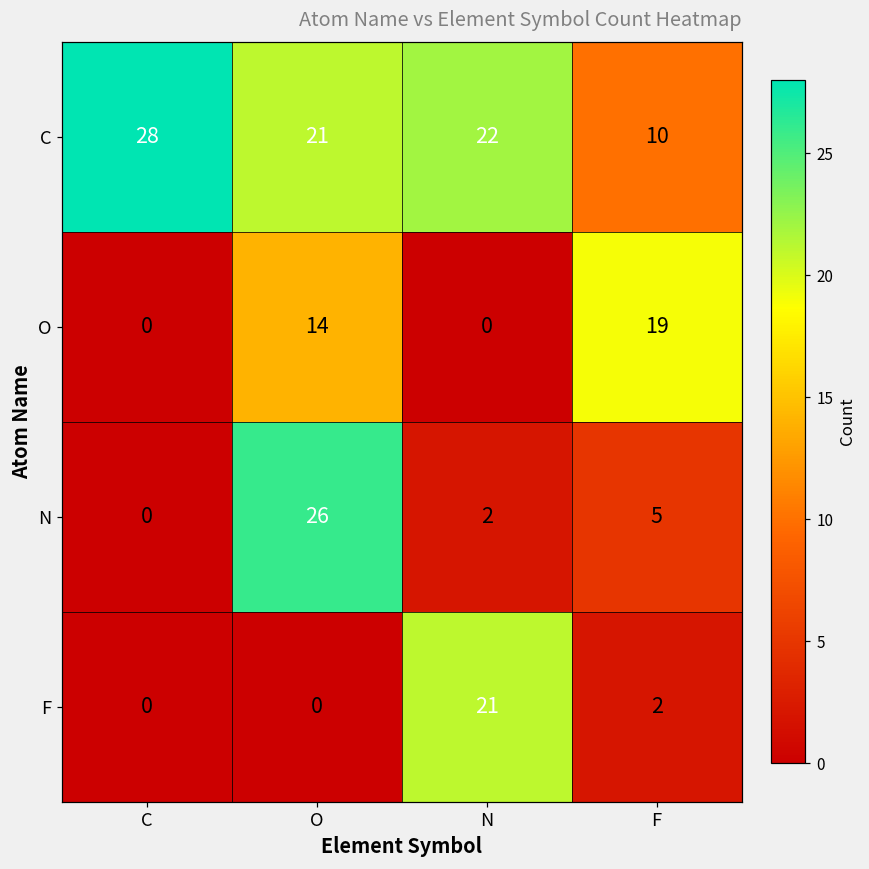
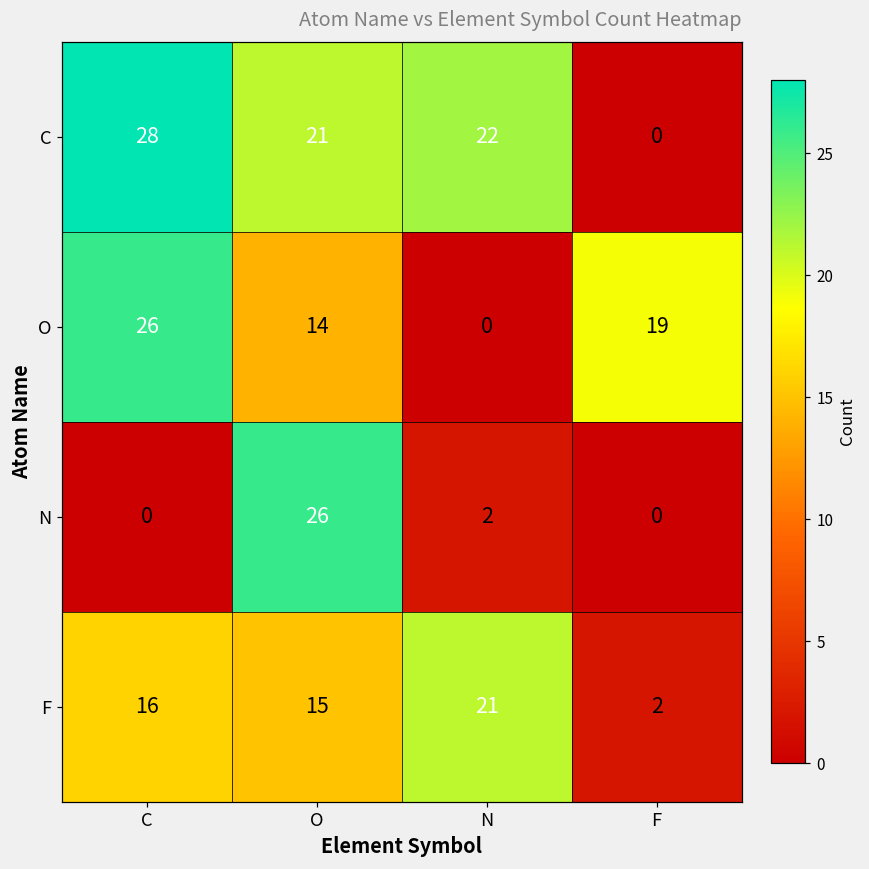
C, F: 10 -> 0
O, C: 0 -> 26
N, F: 5 -> 0
F, C: 0 -> 16
F, O: 0 -> 15
